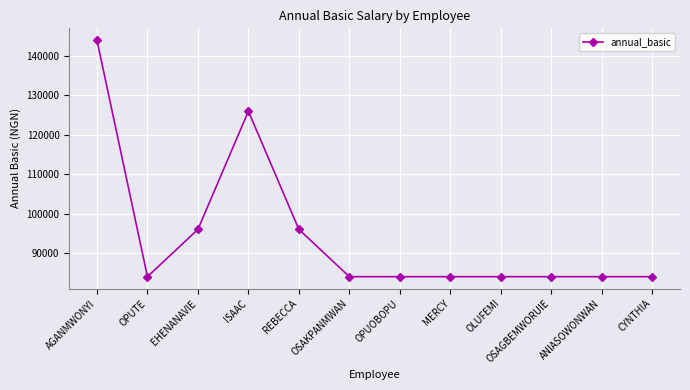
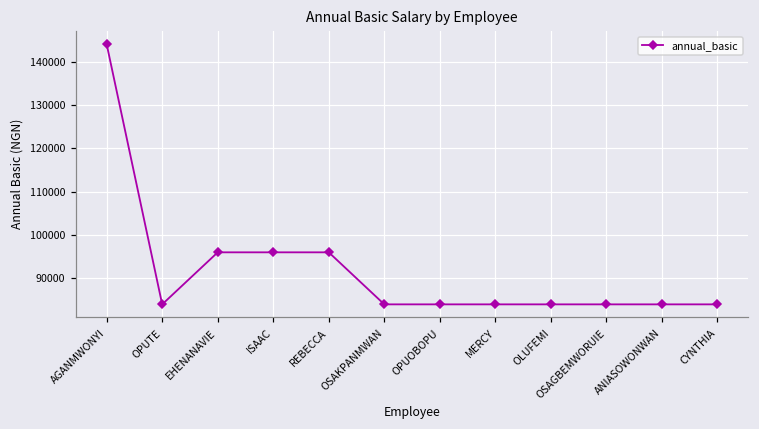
ISAAC: 126000 -> 96000
